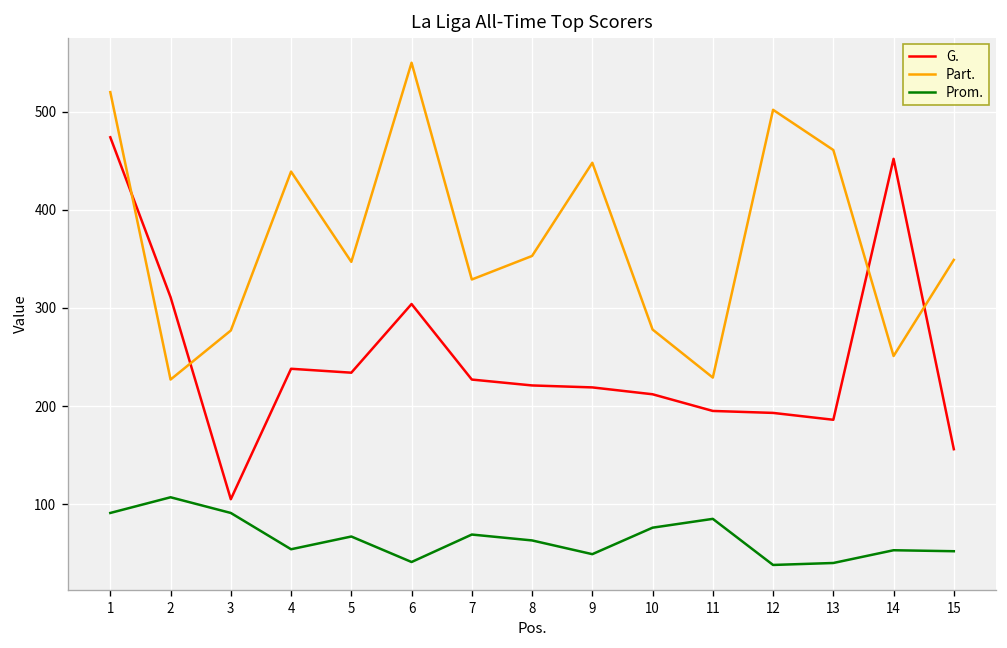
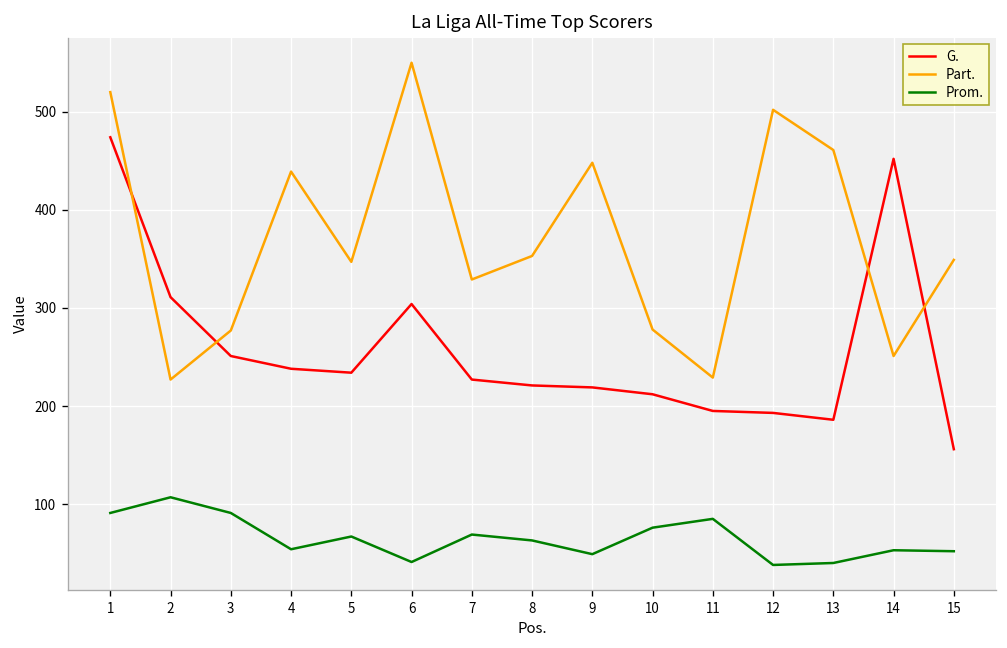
G., 3: 110 -> 250
